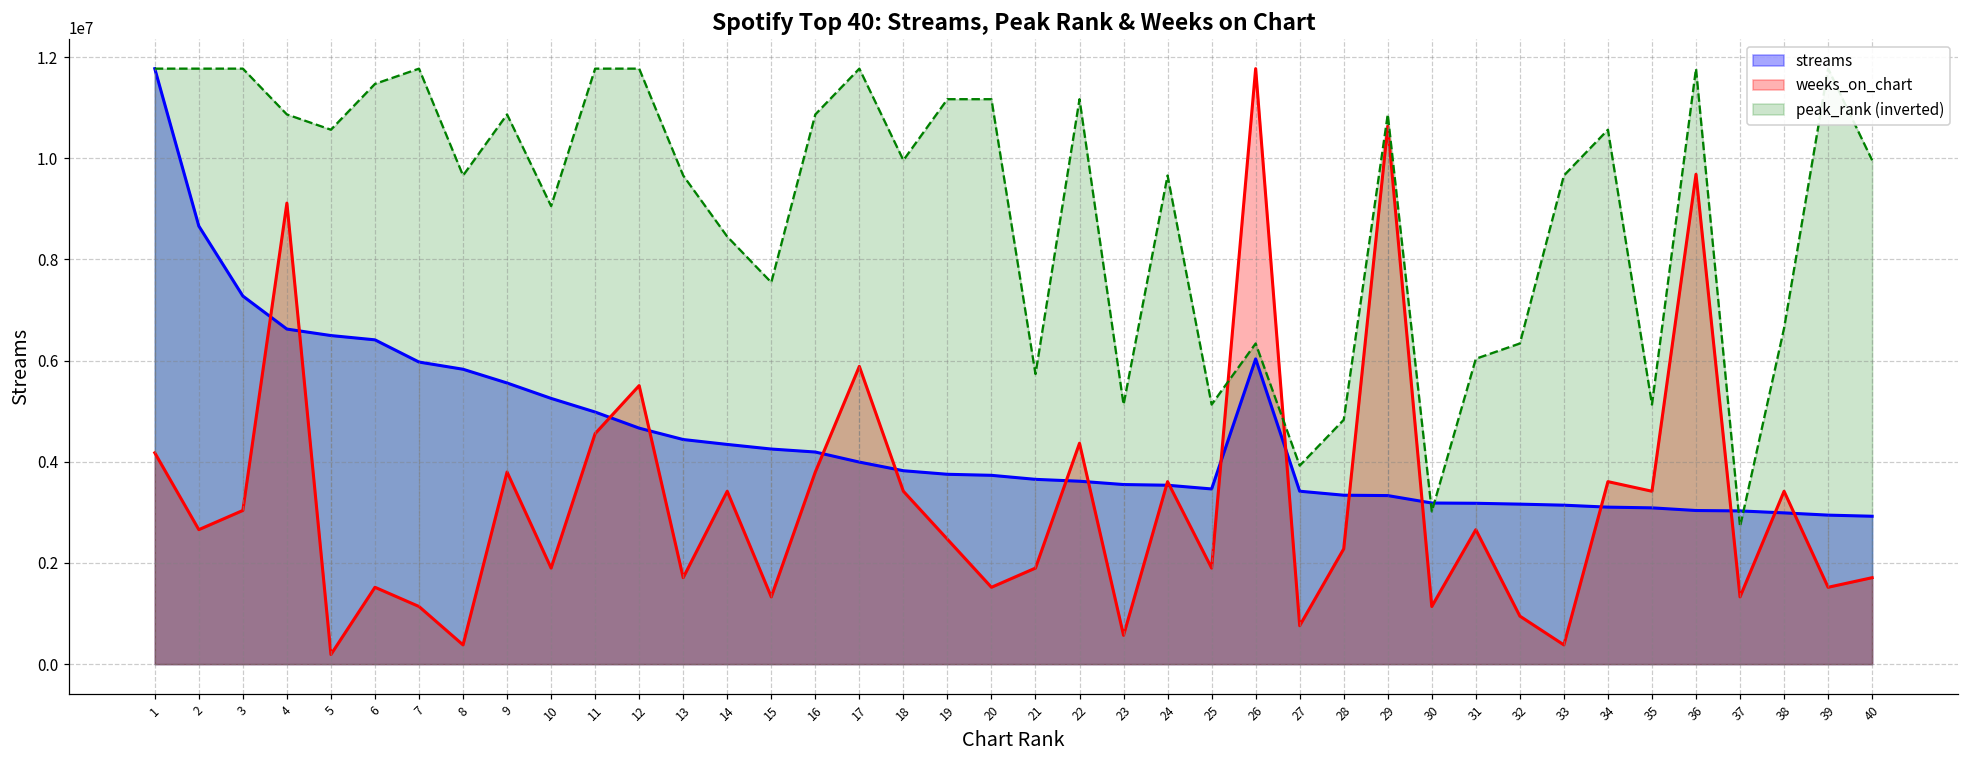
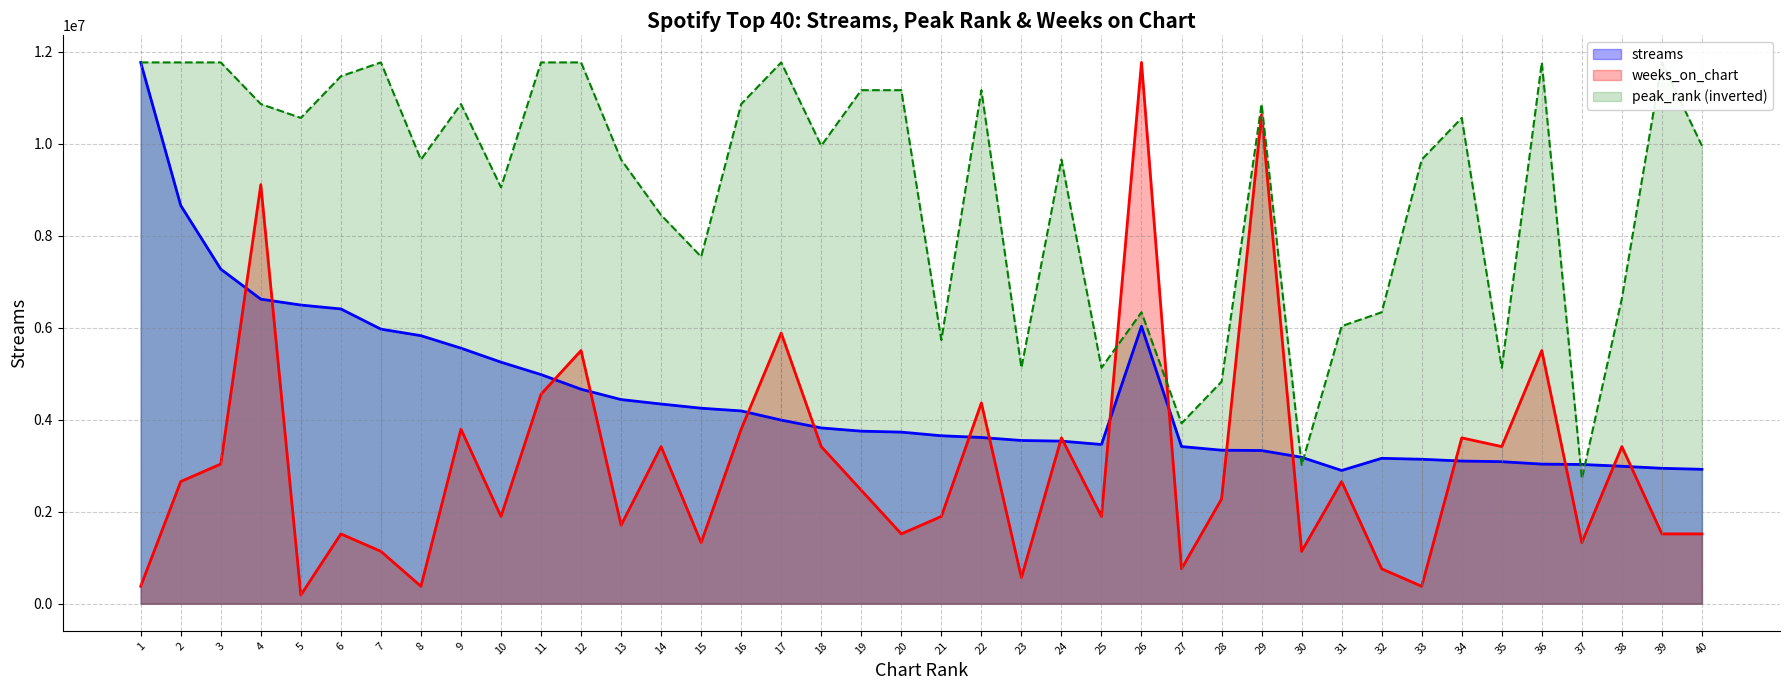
weeks_on_chart, 1: 4200000 -> 400000
streams, 31: 3200000 -> 2900000
weeks_on_chart, 32: 900000 -> 800000
weeks_on_chart, 36: 9700000 -> 5500000
weeks_on_chart, 40: 1700000 -> 1500000
